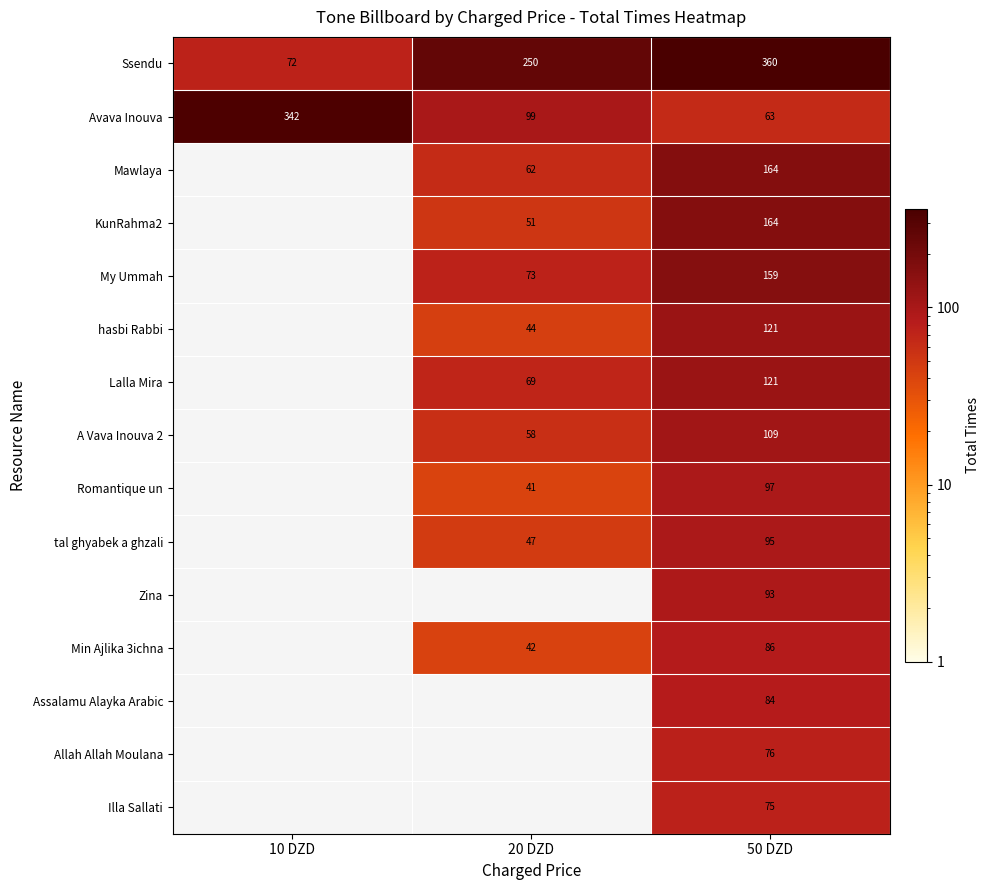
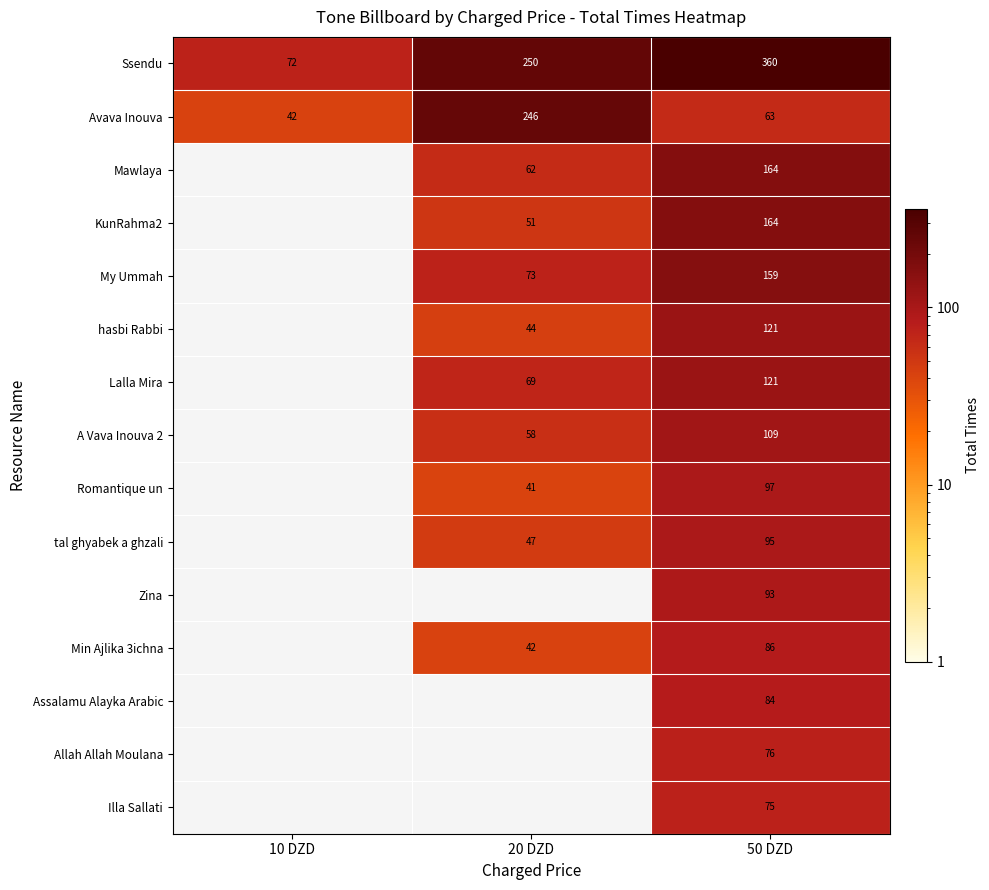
Avava Inouva, 10 DZD: 342 -> 42
Avava Inouva, 20 DZD: 99 -> 246
